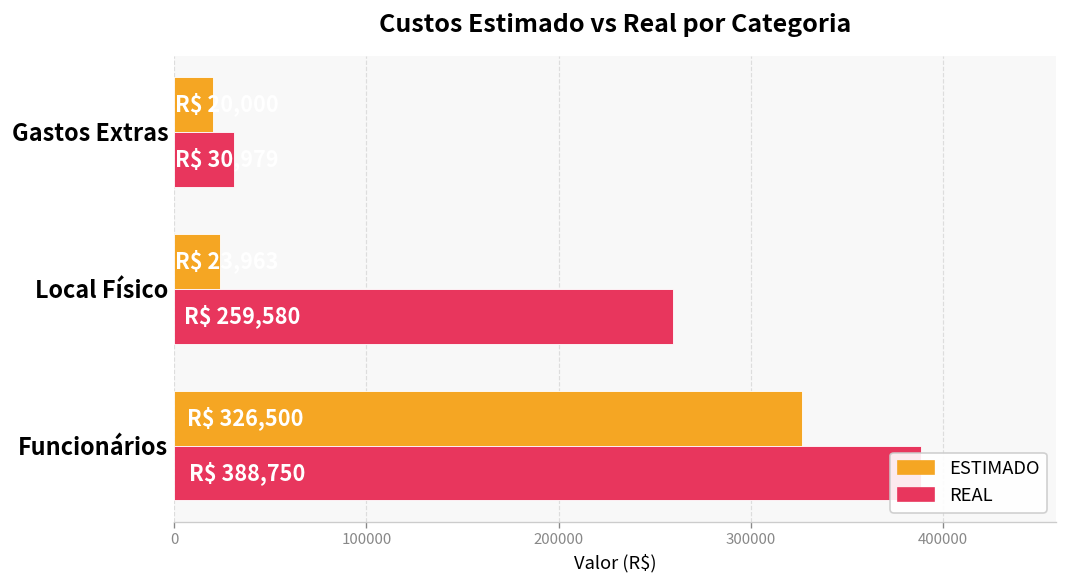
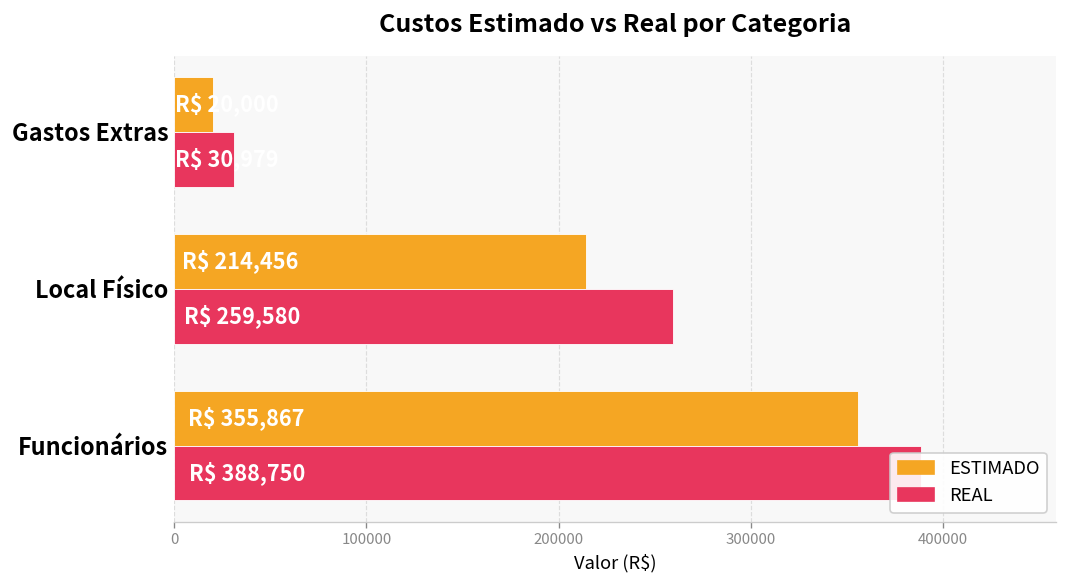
ESTIMADO, Local Físico: 24000 -> 214000
ESTIMADO, Funcionários: 326,500 -> 355,867
